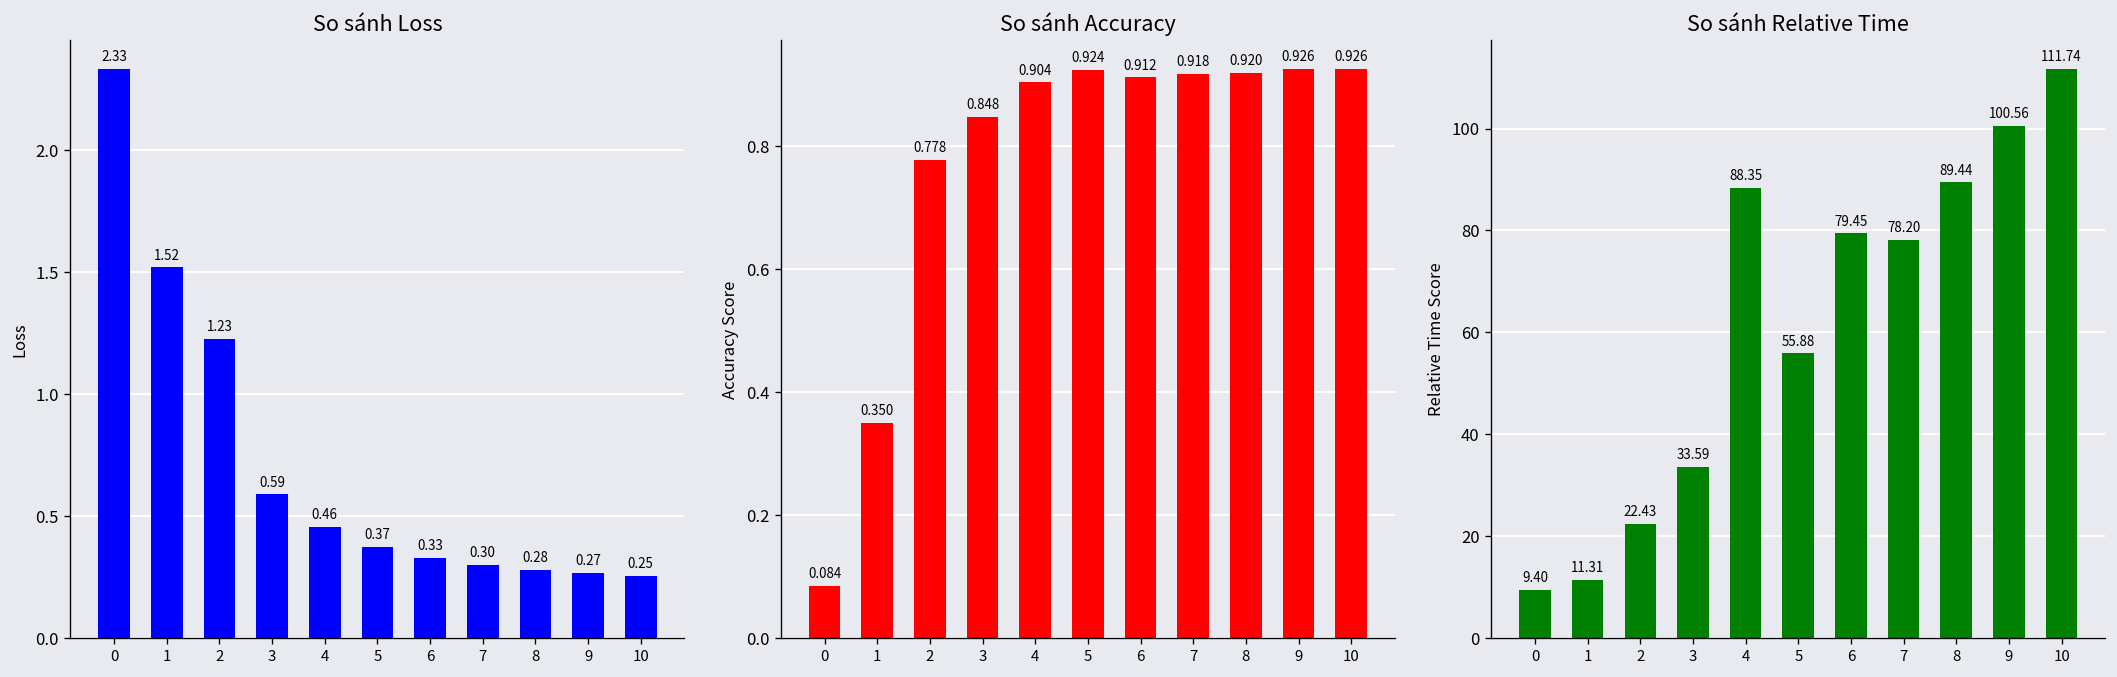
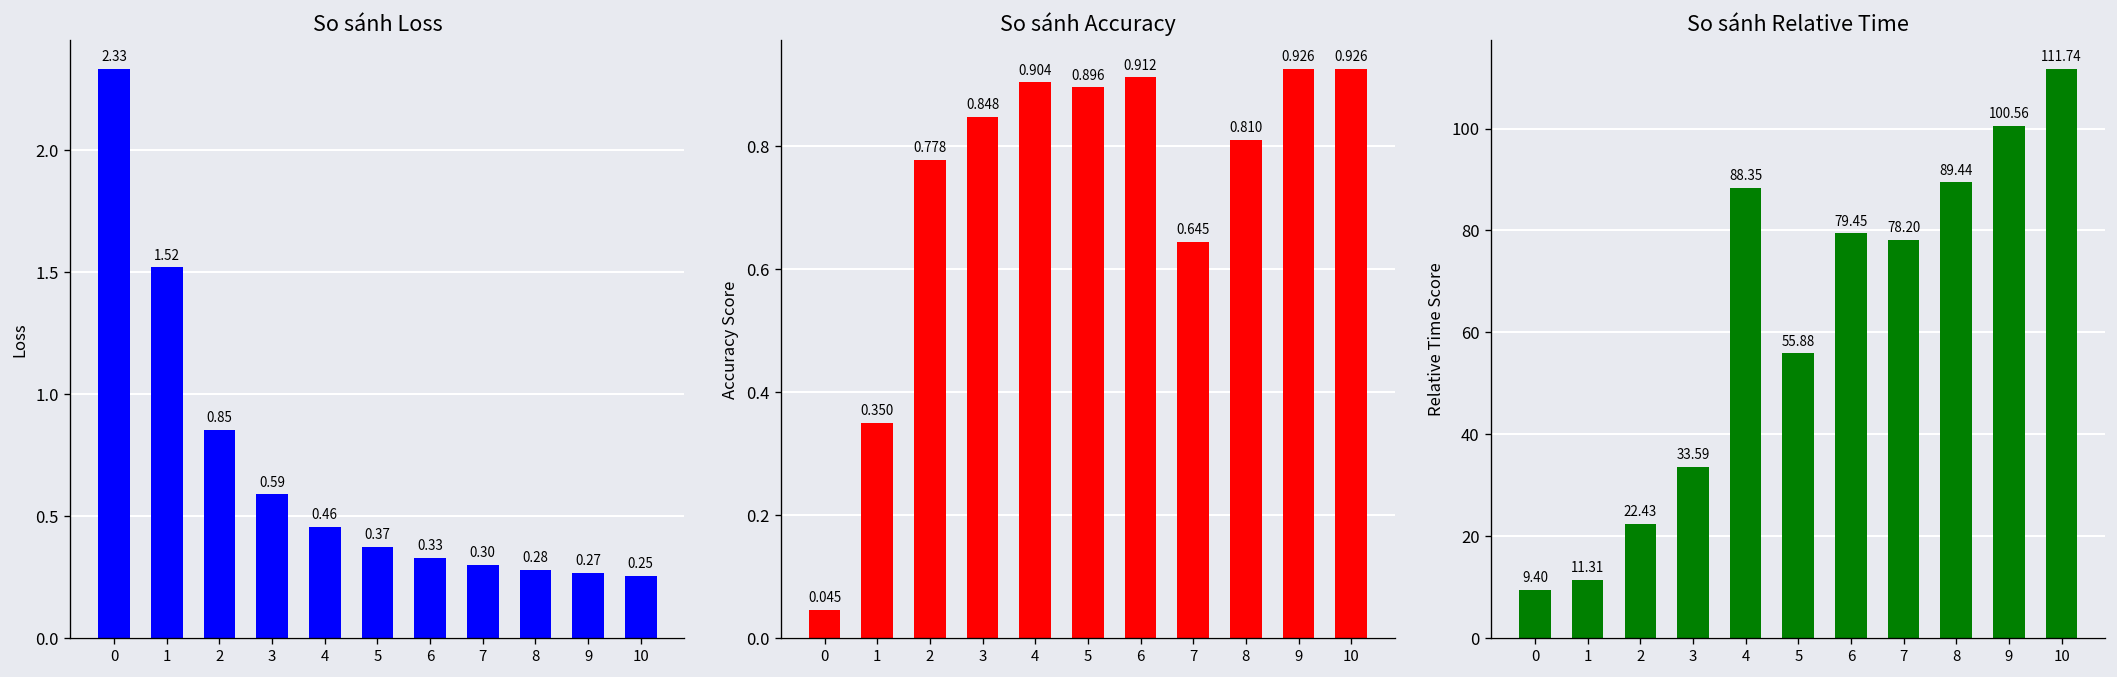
So sánh Loss, 2: 1.23 -> 0.85
So sánh Accuracy, 0: 0.084 -> 0.045
So sánh Accuracy, 5: 0.924 -> 0.896
So sánh Accuracy, 7: 0.918 -> 0.645
So sánh Accuracy, 8: 0.920 -> 0.810
